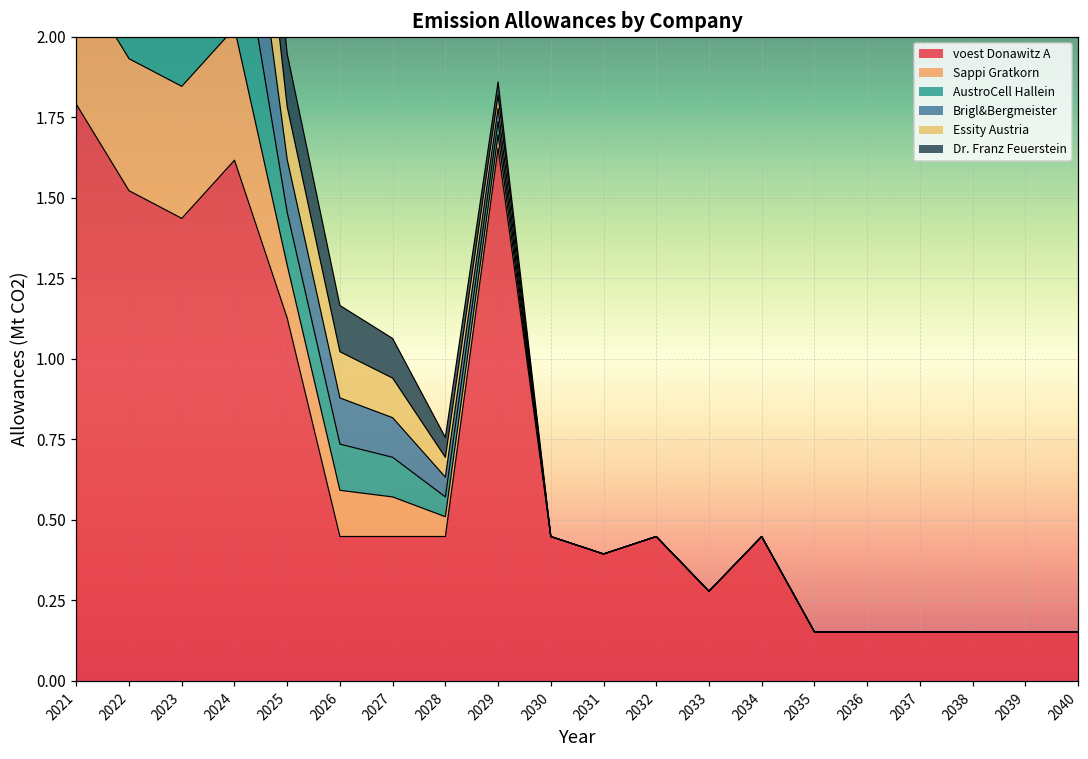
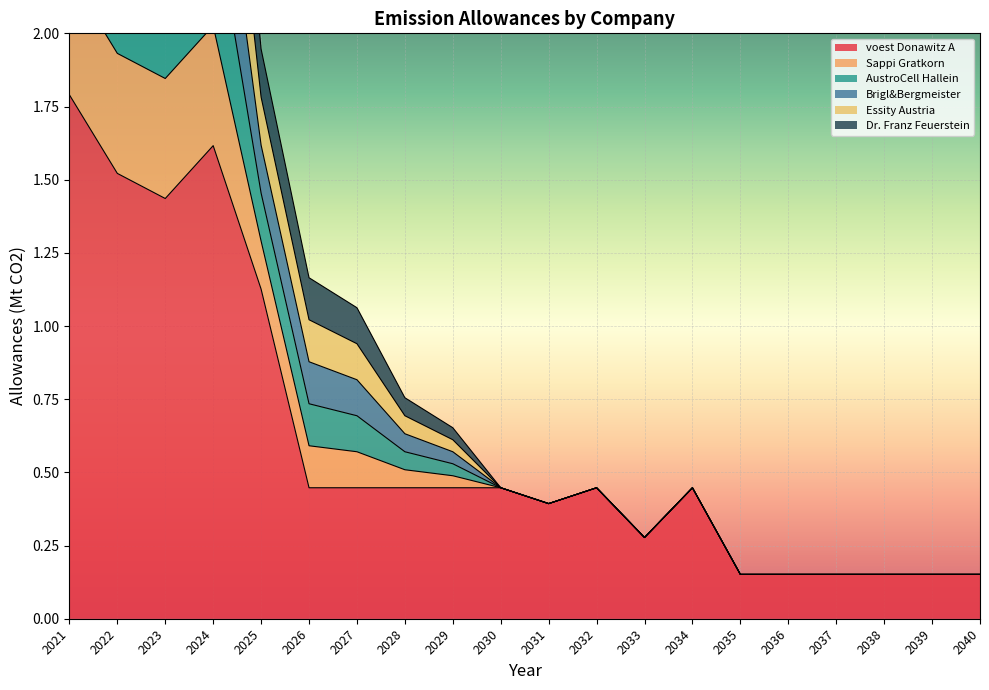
voest Donawitz A, 2029: 1.65 -> 0.45
